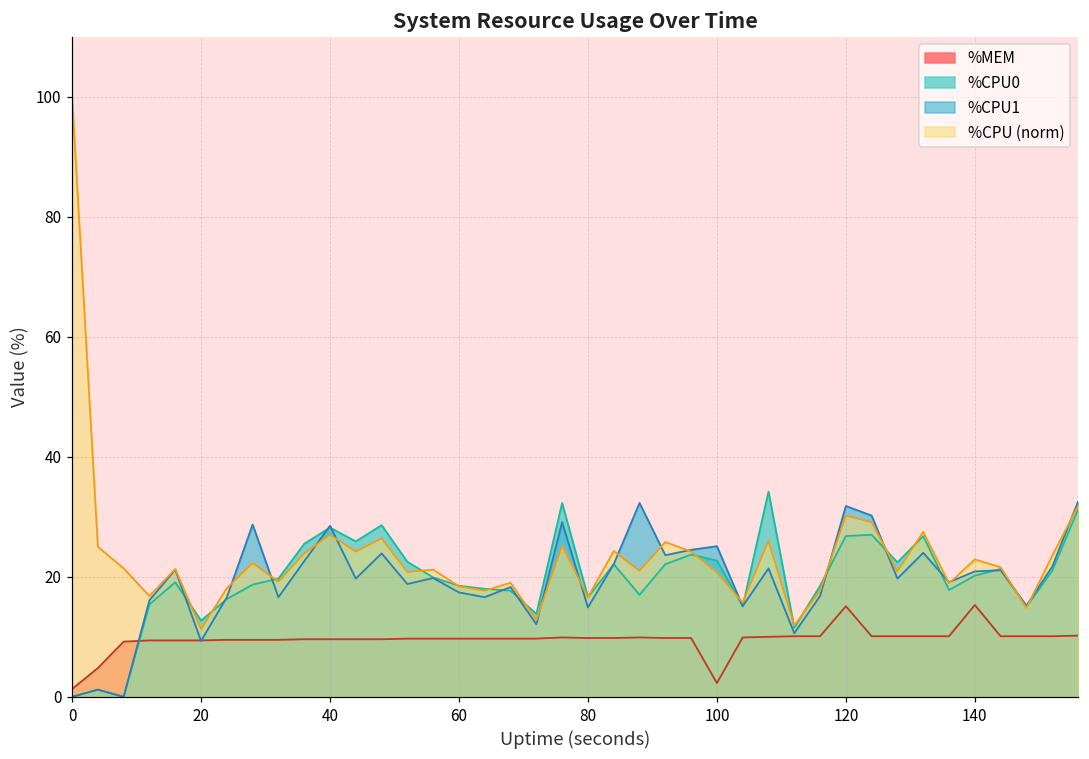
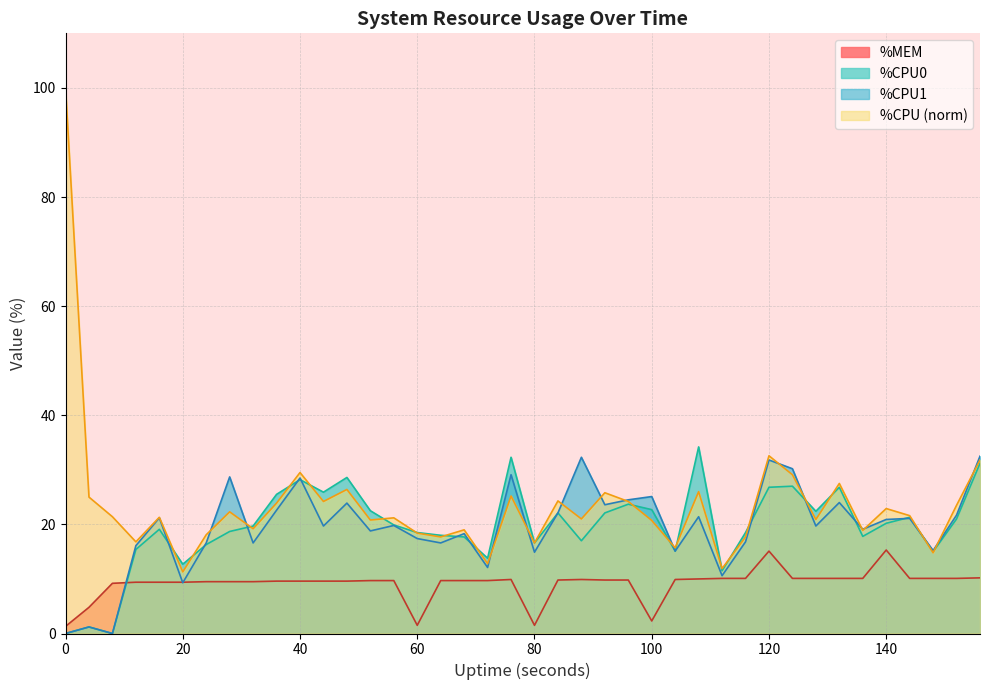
%CPU (norm), 40: 27 -> 30
%MEM, 60: 10 -> 2
%MEM, 80: 10 -> 2
%CPU (norm), 120: 30 -> 33
